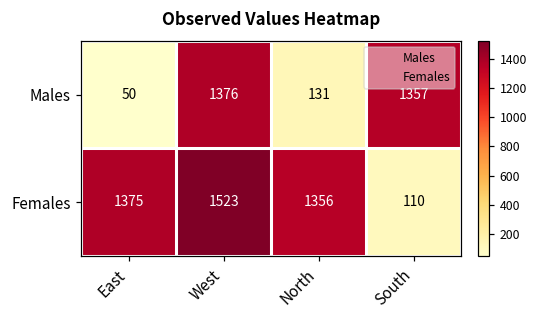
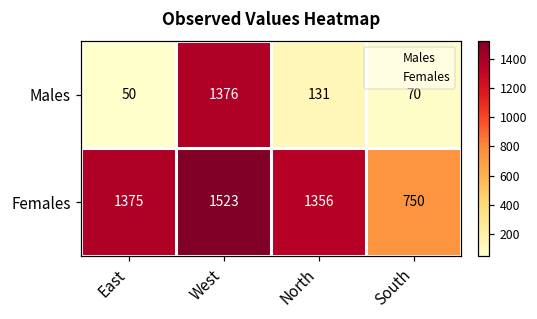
Males, South: 1357 -> 70
Females, South: 110 -> 750
